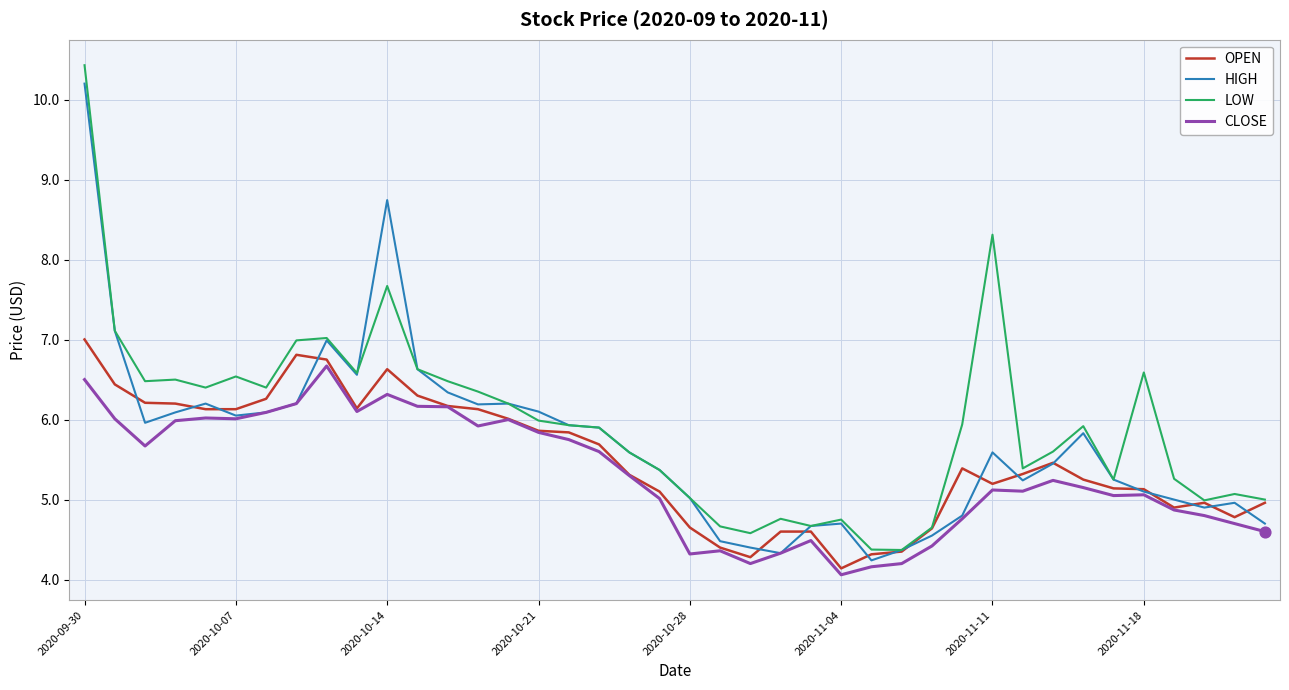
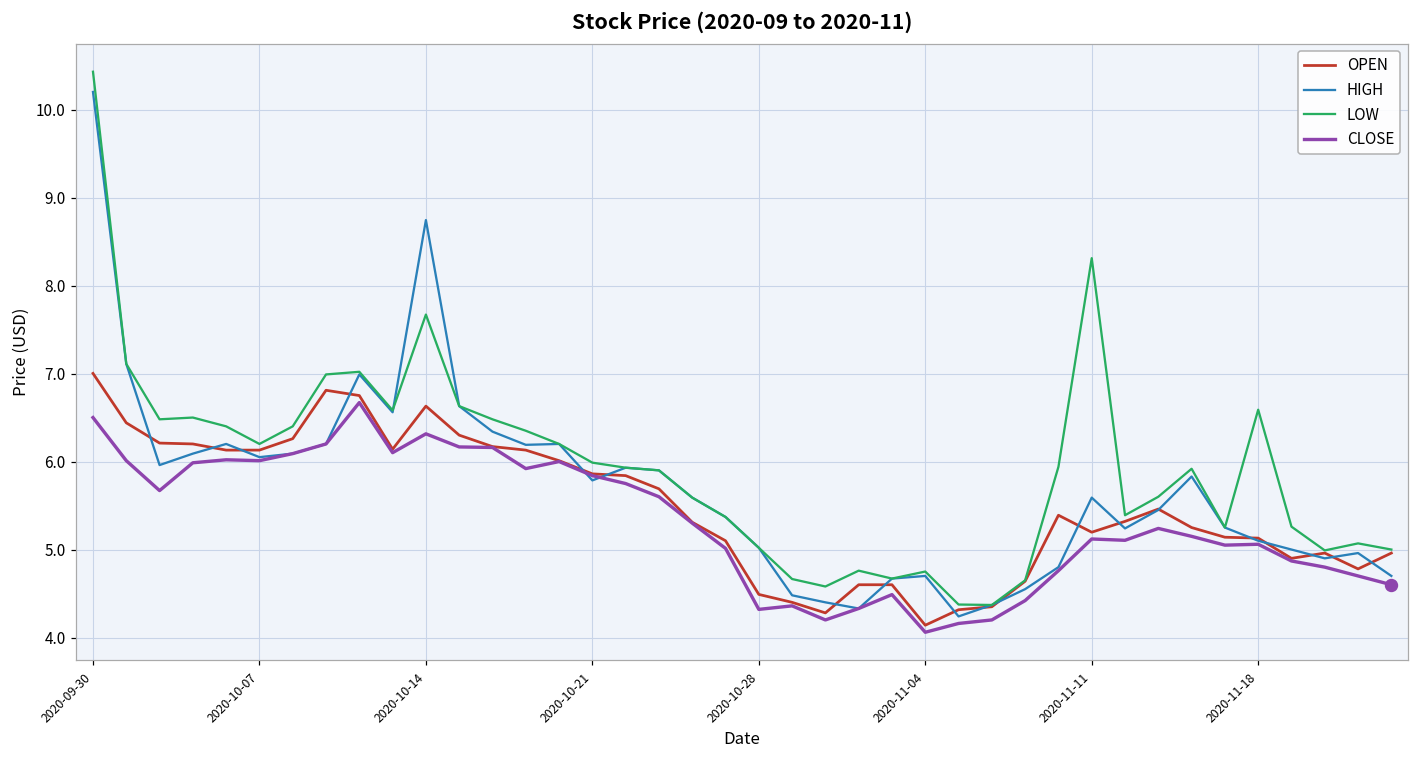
LOW, 2020-10-07: 6.5 -> 6.2
HIGH, 2020-10-21: 6.1 -> 5.8
OPEN, 2020-10-28: 4.7 -> 4.5
